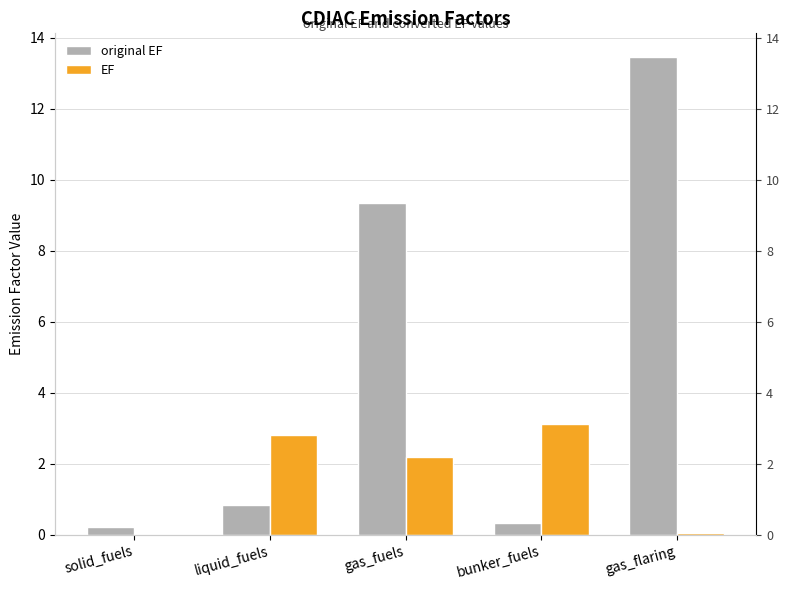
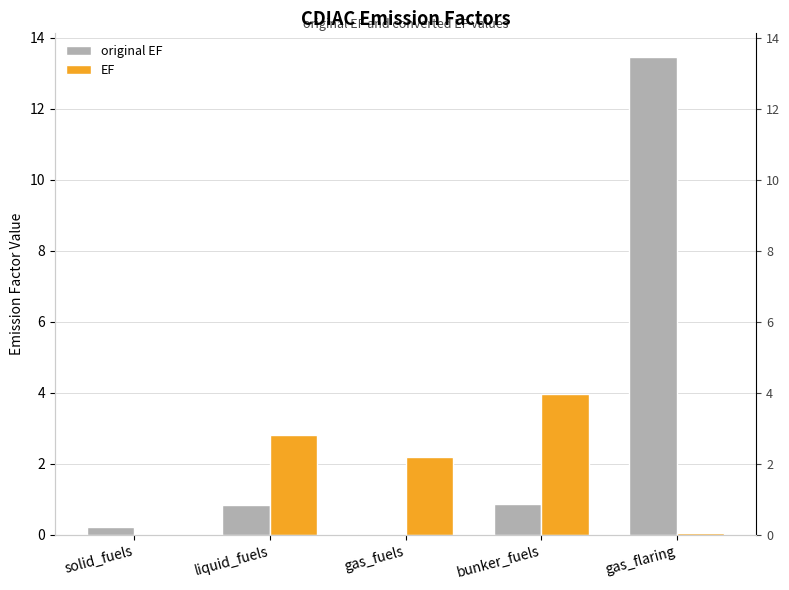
original EF, gas_fuels: 9.4 -> 0.0
original EF, bunker_fuels: 0.3 -> 0.9
EF, bunker_fuels: 3.1 -> 4.0
